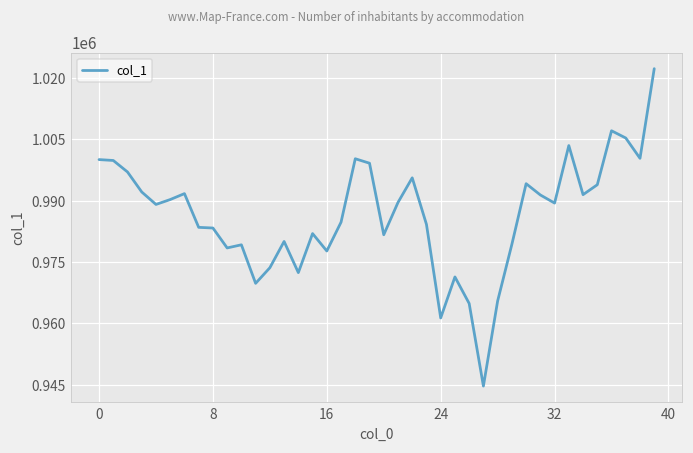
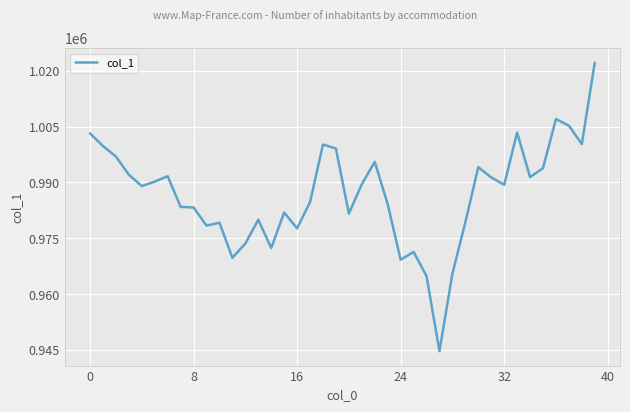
0: 1000000 -> 1003000
24: 961000 -> 969000
